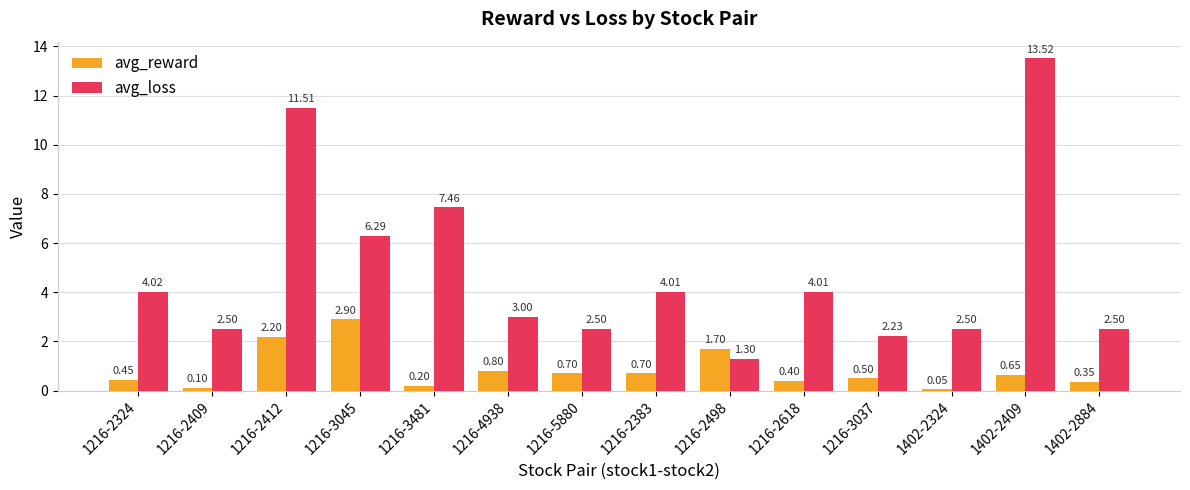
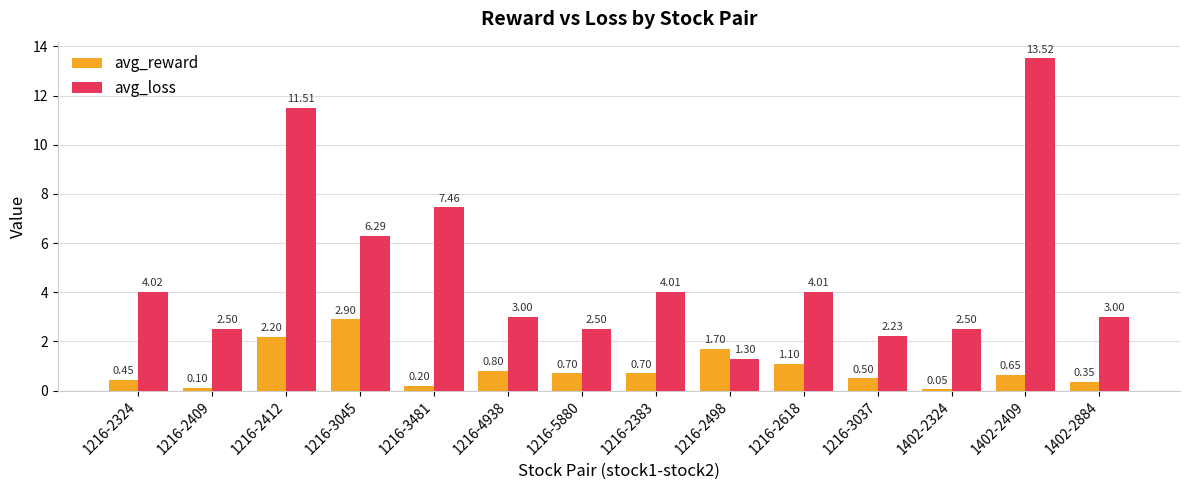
avg_reward, 1216-2618: 0.40 -> 1.10
avg_loss, 1402-2884: 2.50 -> 3.00
